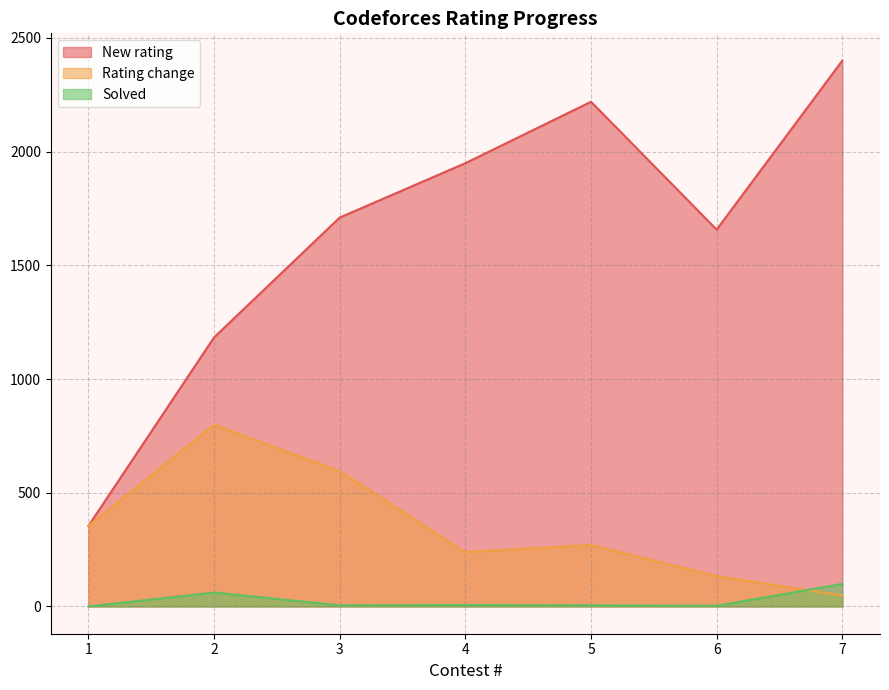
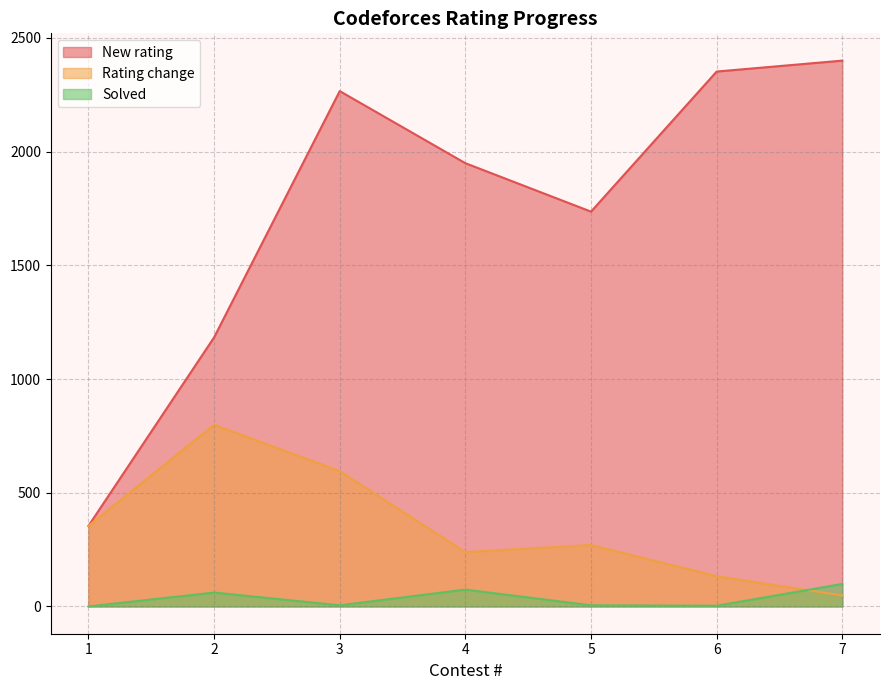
New rating, 3: 1710 -> 2270
Solved, 4: 10 -> 70
New rating, 5: 2220 -> 1740
New rating, 6: 1660 -> 2350
